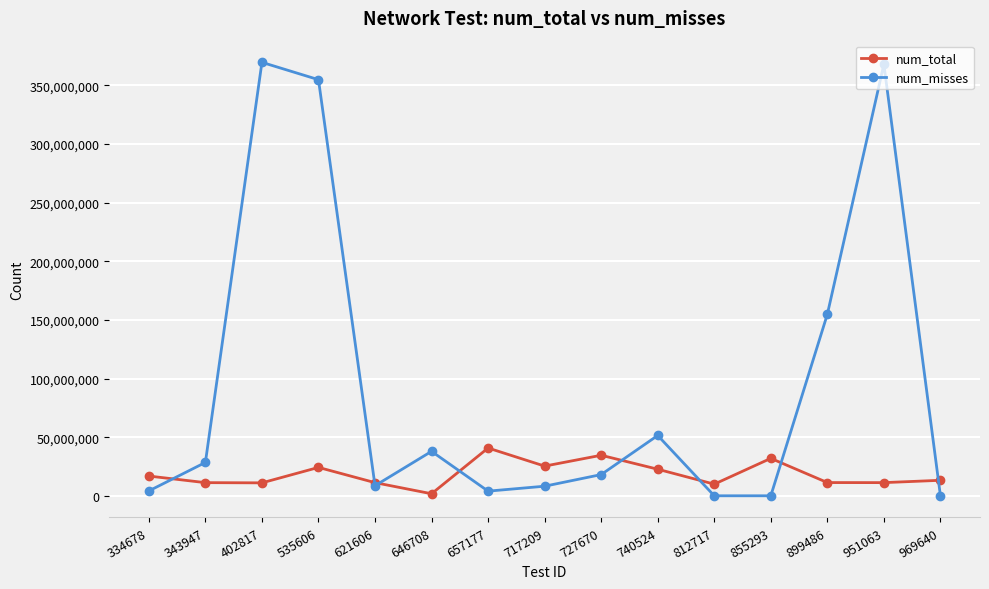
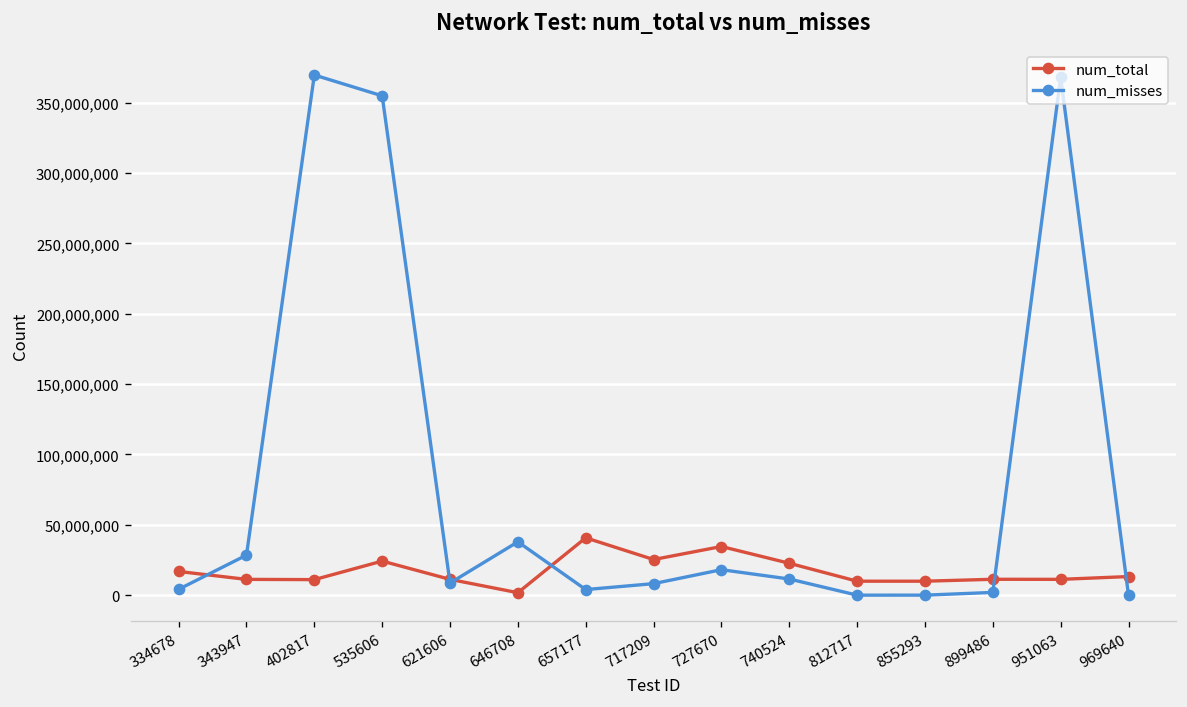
num_misses, 740524: 51,000,000 -> 11,000,000
num_total, 855293: 32,000,000 -> 10,000,000
num_misses, 899486: 155,000,000 -> 2,000,000
